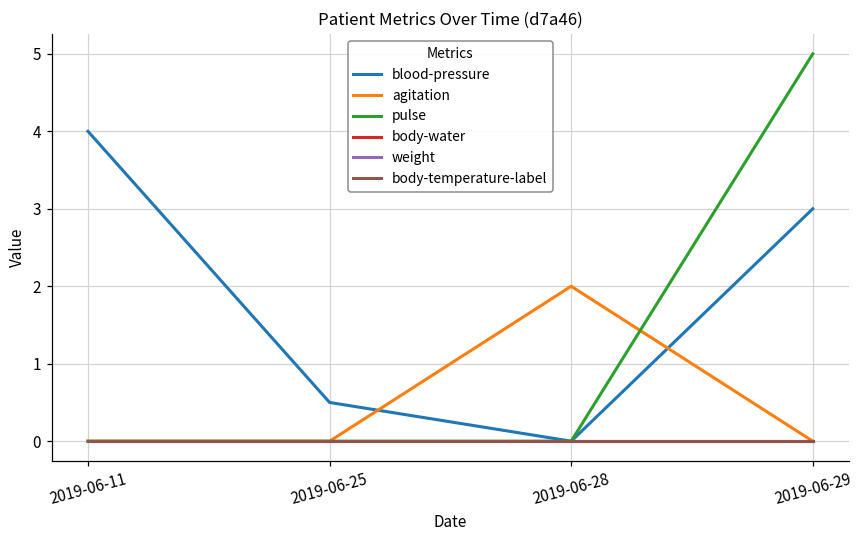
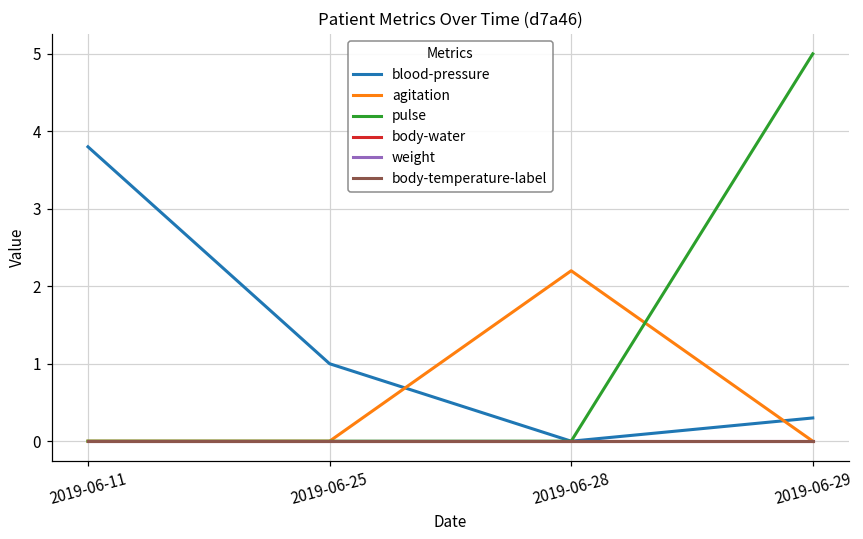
blood-pressure, 2019-06-11: 4.0 -> 3.8
blood-pressure, 2019-06-25: 0.5 -> 1.0
agitation, 2019-06-28: 2.0 -> 2.2
blood-pressure, 2019-06-29: 3.0 -> 0.3
